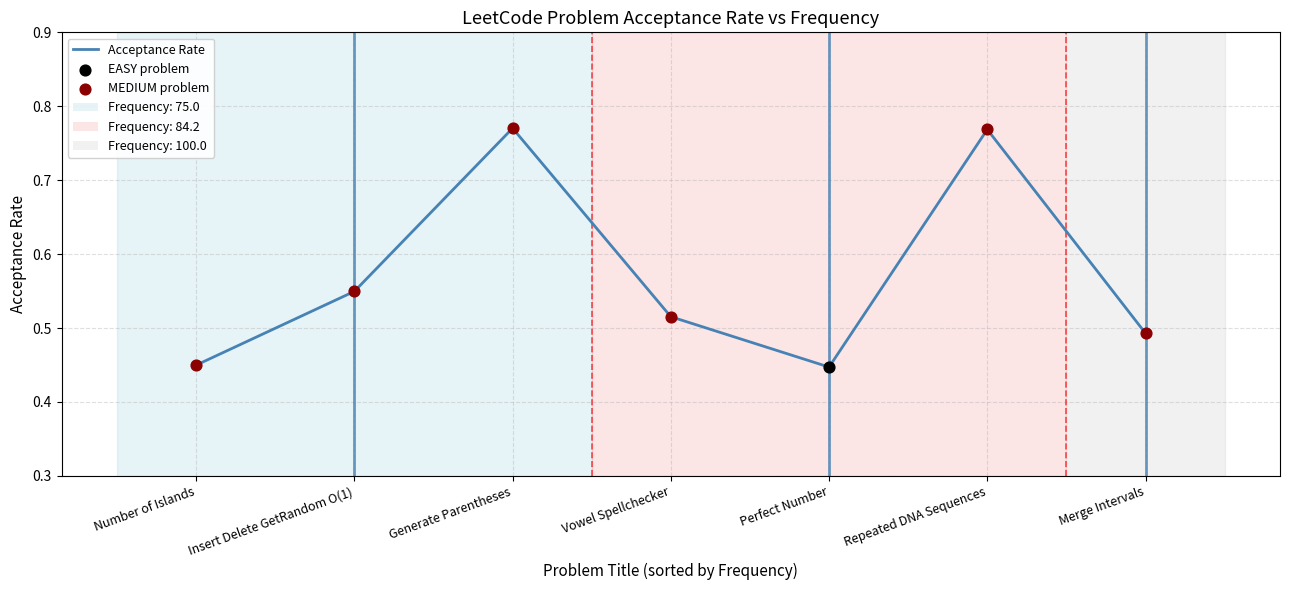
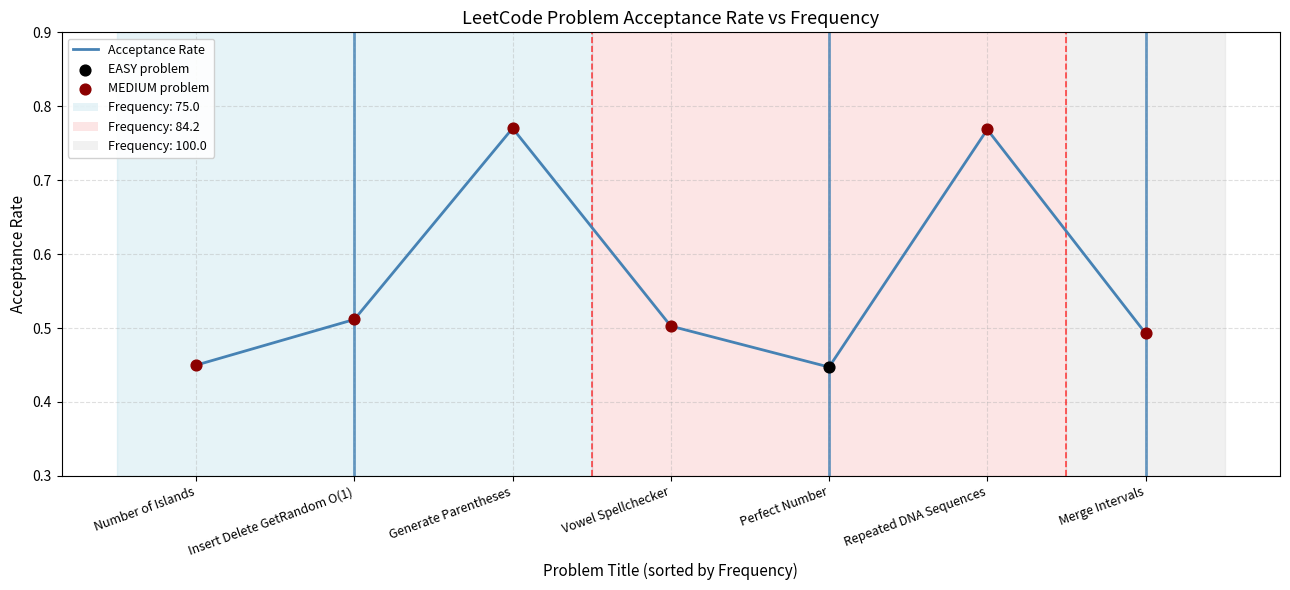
Acceptance Rate, Insert Delete GetRandom O(1): 0.55 -> 0.51
Acceptance Rate, Vowel Spellchecker: 0.52 -> 0.50
